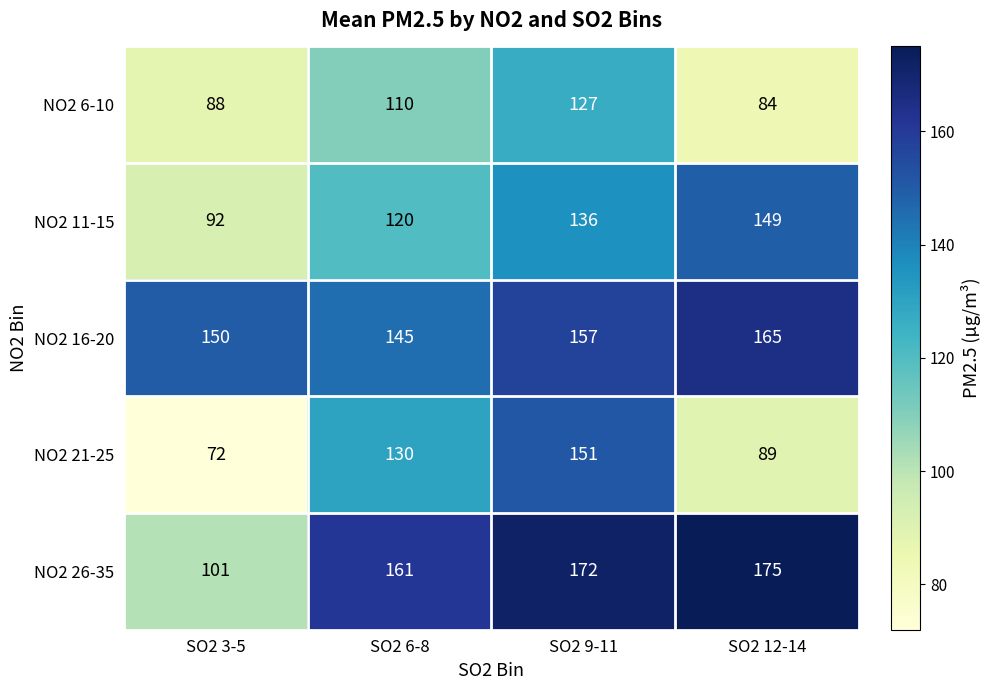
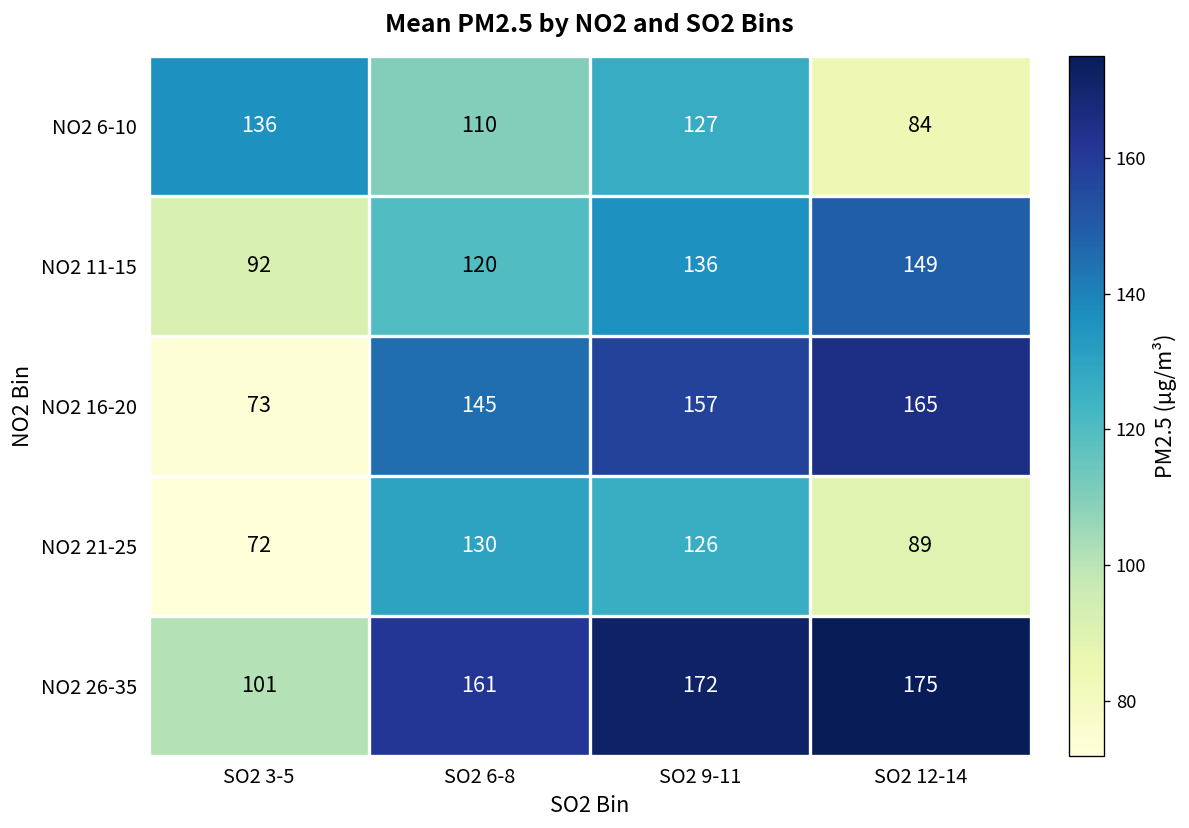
NO2 6-10, SO2 3-5: 88 -> 136
NO2 16-20, SO2 3-5: 150 -> 73
NO2 21-25, SO2 9-11: 151 -> 126
